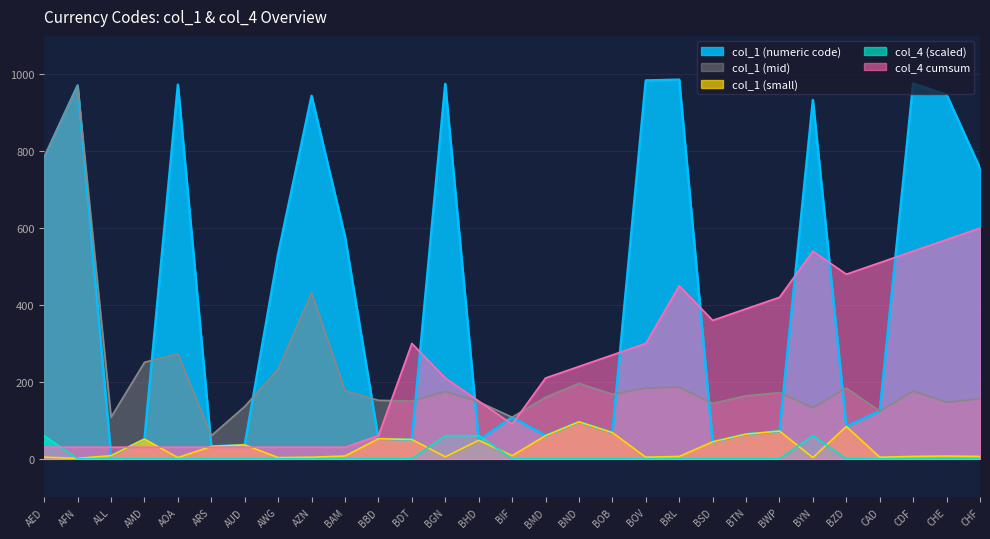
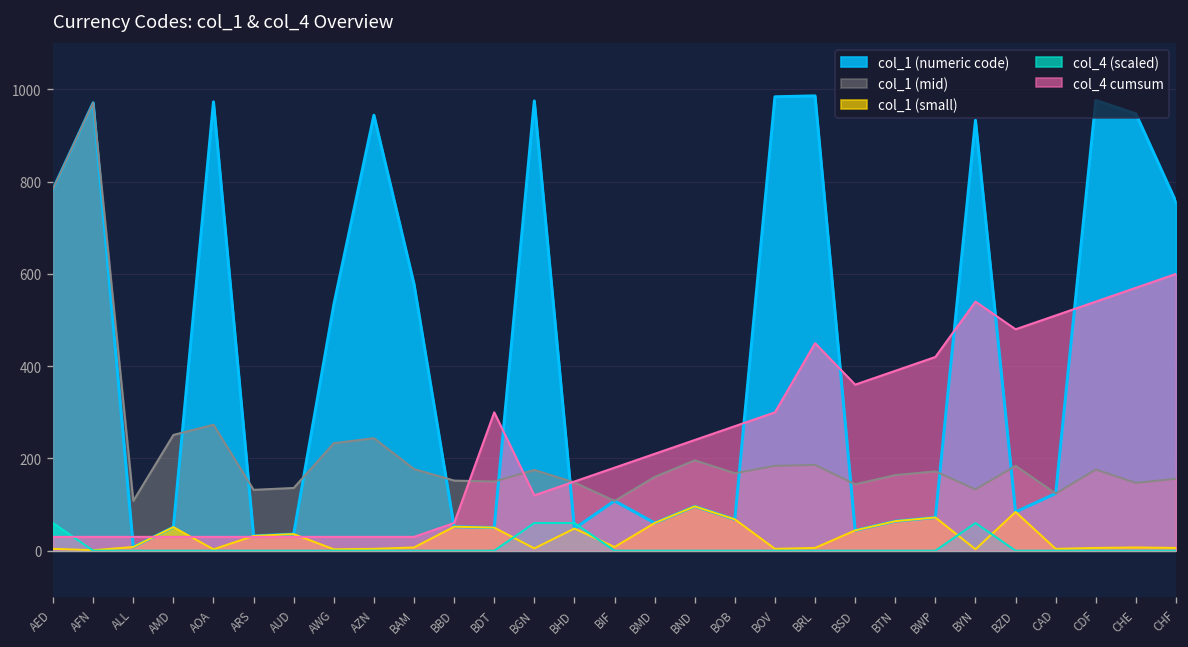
col_1 (mid), ARS: 60 -> 130
col_1 (mid), AZN: 430 -> 240
col_4 cumsum, BGN: 210 -> 120
col_4 cumsum, BIF: 90 -> 180
